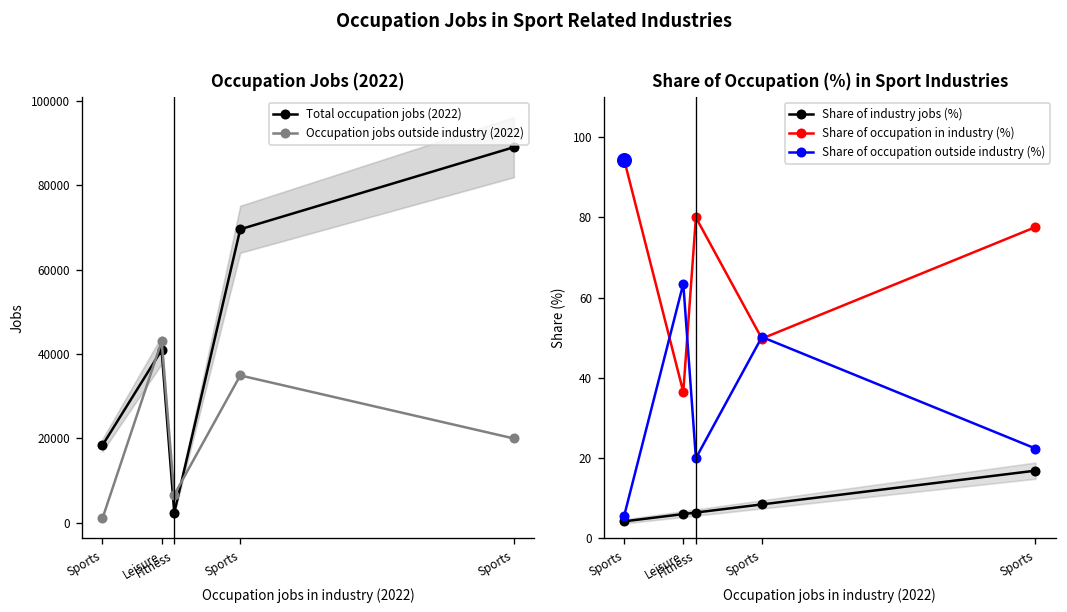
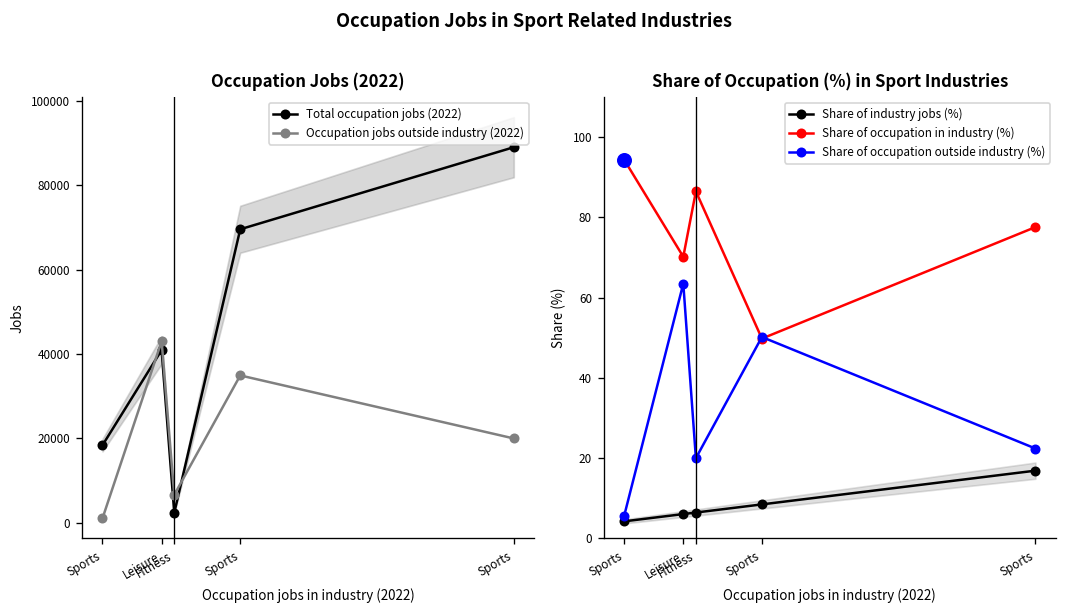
Share of Occupation (%) in Sport Industries, Share of occupation in industry (%), Leisure: 37 -> 70
Share of Occupation (%) in Sport Industries, Share of occupation in industry (%), Fitness: 80 -> 87
